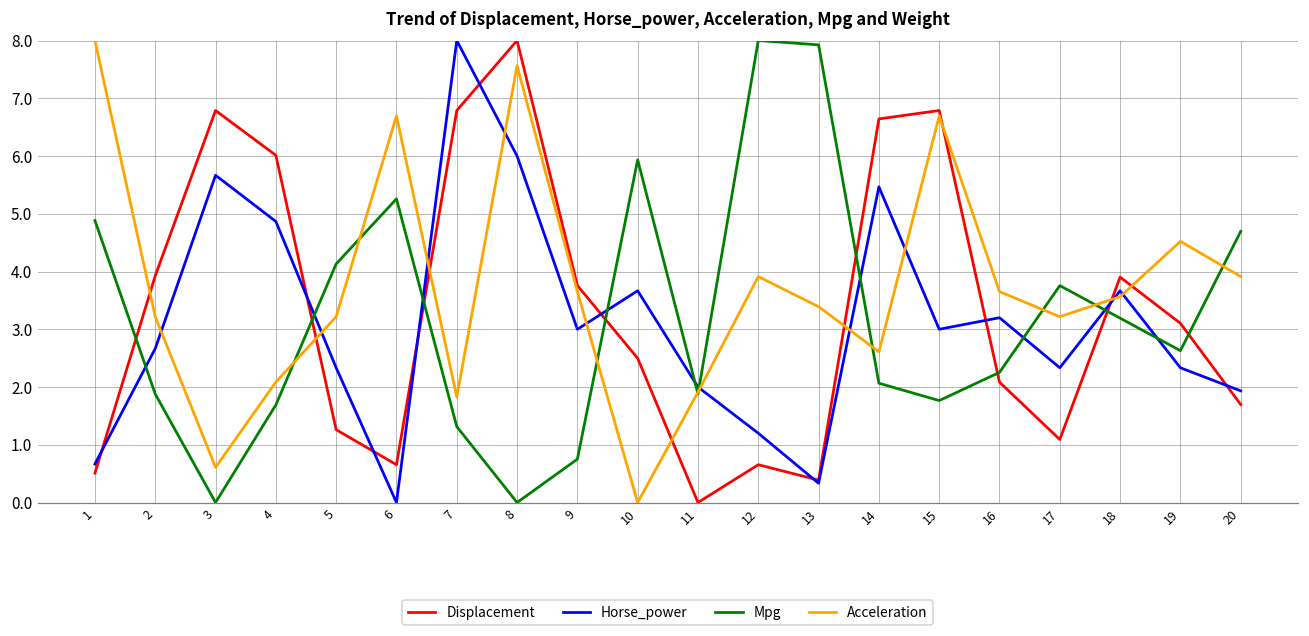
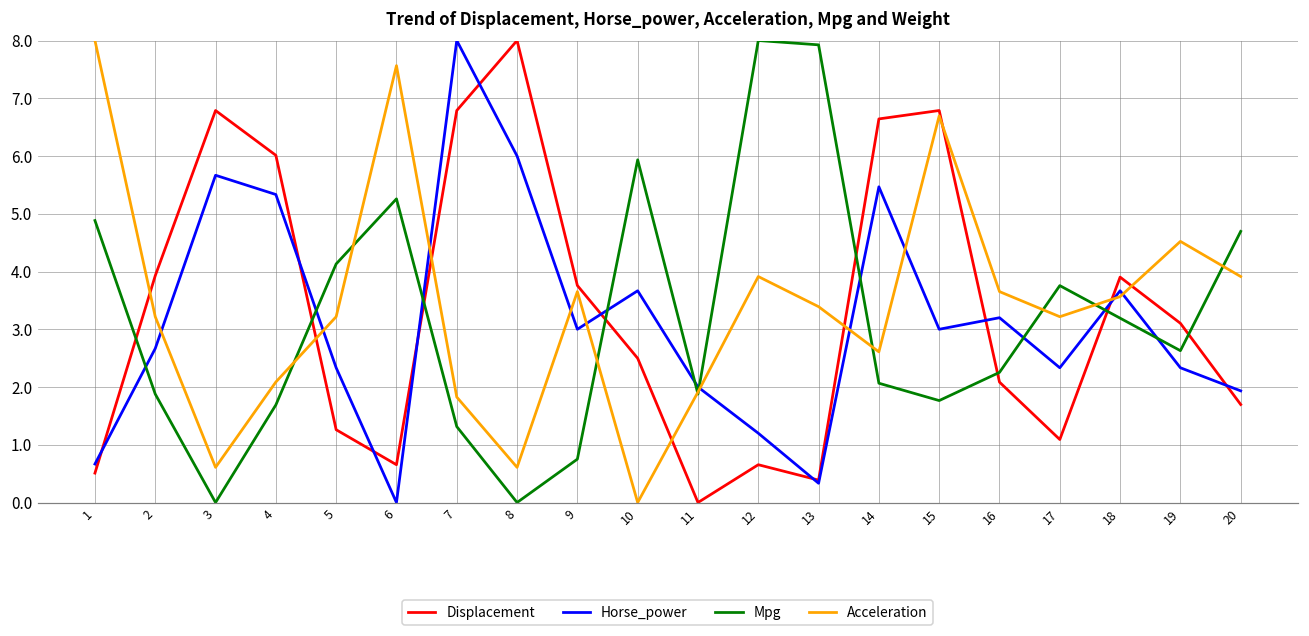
Horse_power, 4: 4.9 -> 5.3
Acceleration, 6: 6.7 -> 7.6
Acceleration, 8: 7.6 -> 0.6
